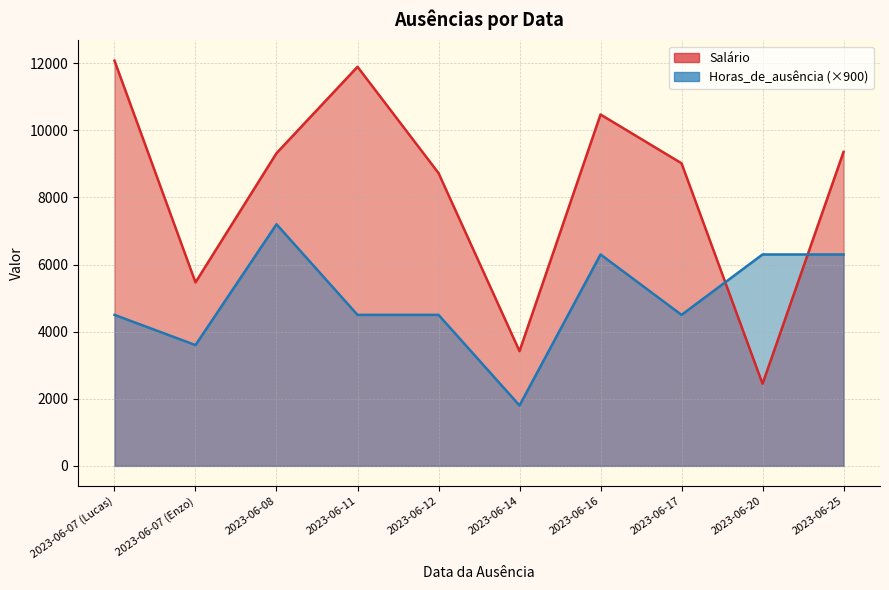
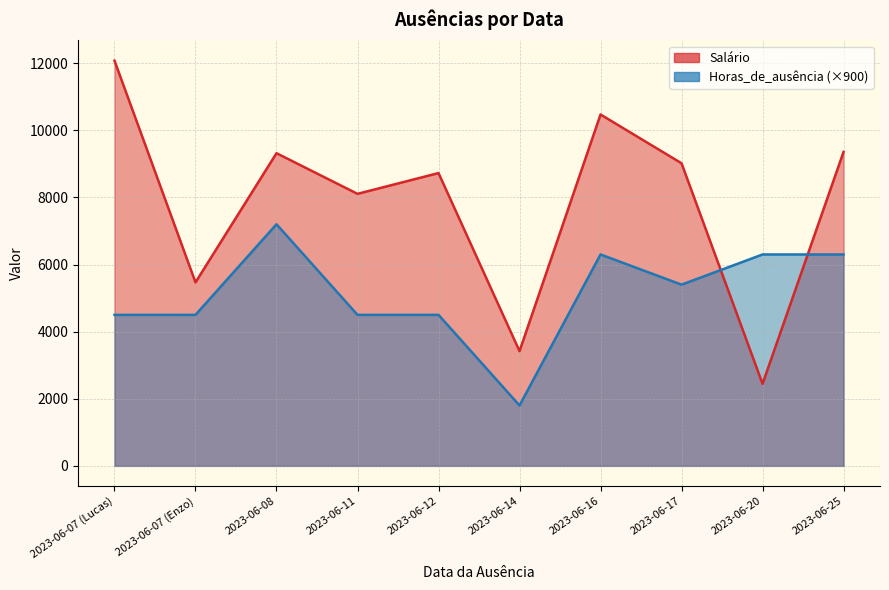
Horas_de_ausência (×900), 2023-06-07 (Enzo): 3600 -> 4500
Salário, 2023-06-11: 11900 -> 8100
Horas_de_ausência (×900), 2023-06-17: 4500 -> 5400
